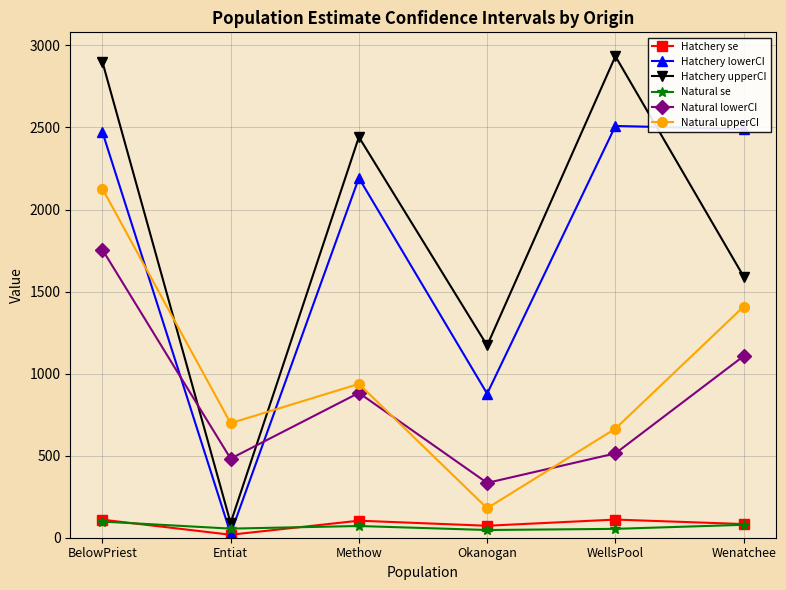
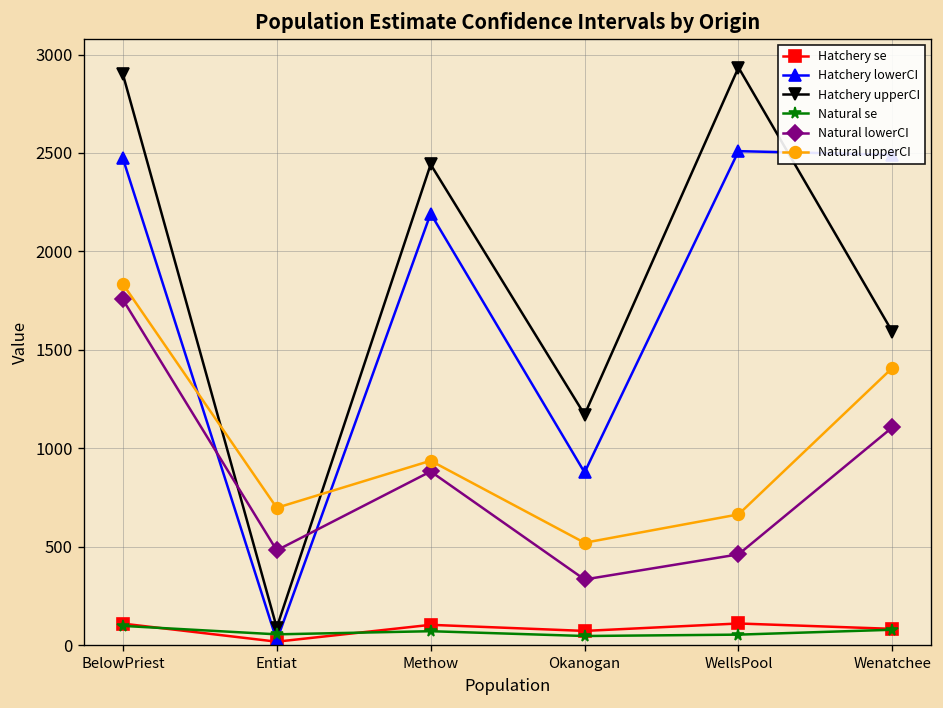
Natural upperCI, BelowPriest: 2130 -> 1840
Natural upperCI, Okanogan: 180 -> 520
Natural lowerCI, WellsPool: 510 -> 460
